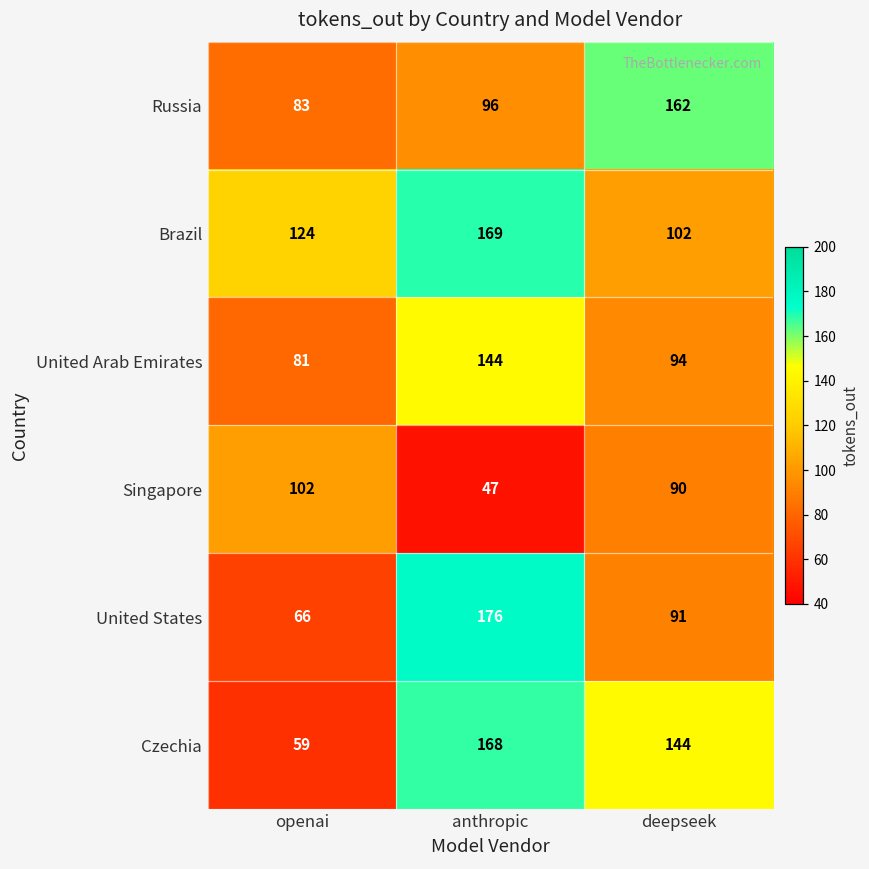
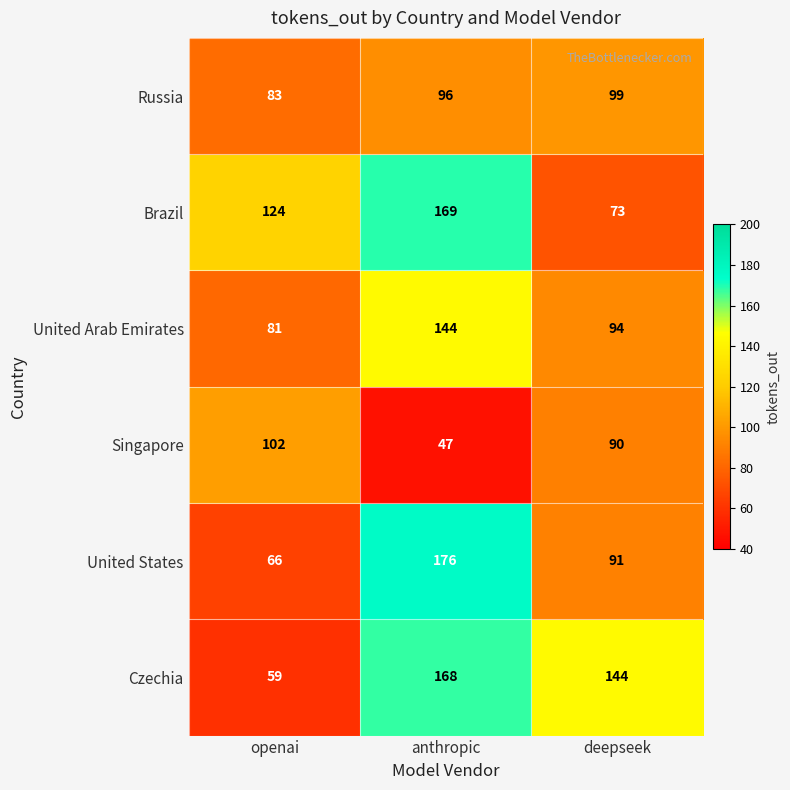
Russia, deepseek: 162 -> 99
Brazil, deepseek: 102 -> 73
